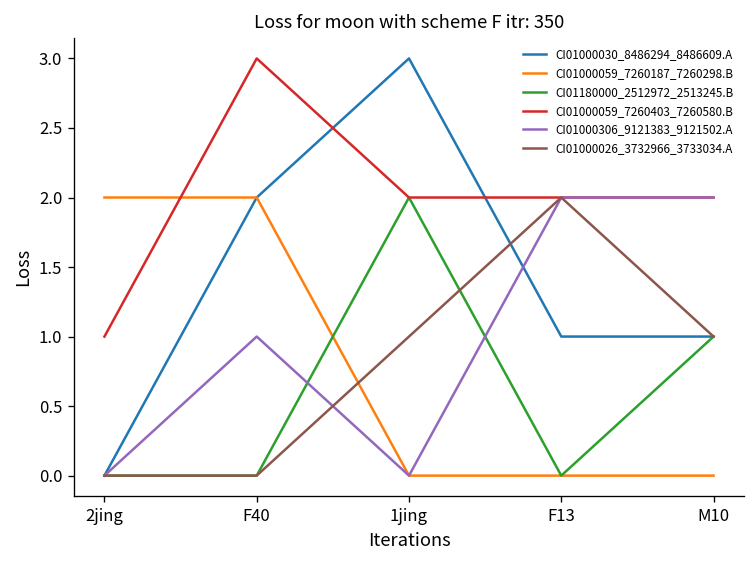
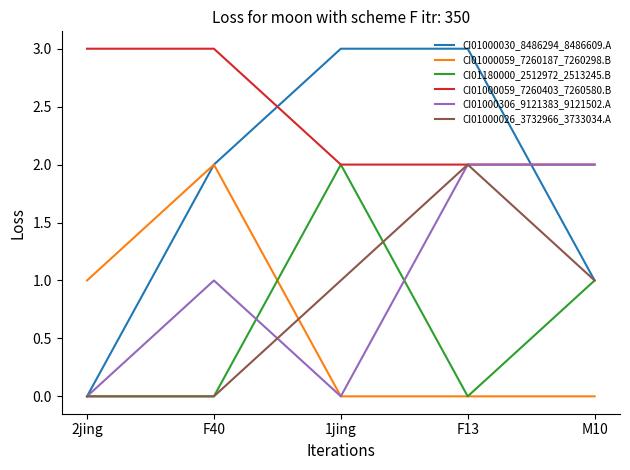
CI01000059_7260187_7260298.B, 2jing: 2 -> 1
CI01000059_7260403_7260580.B, 2jing: 1 -> 3
CI01000030_8486294_8486609.A, F13: 1 -> 3
